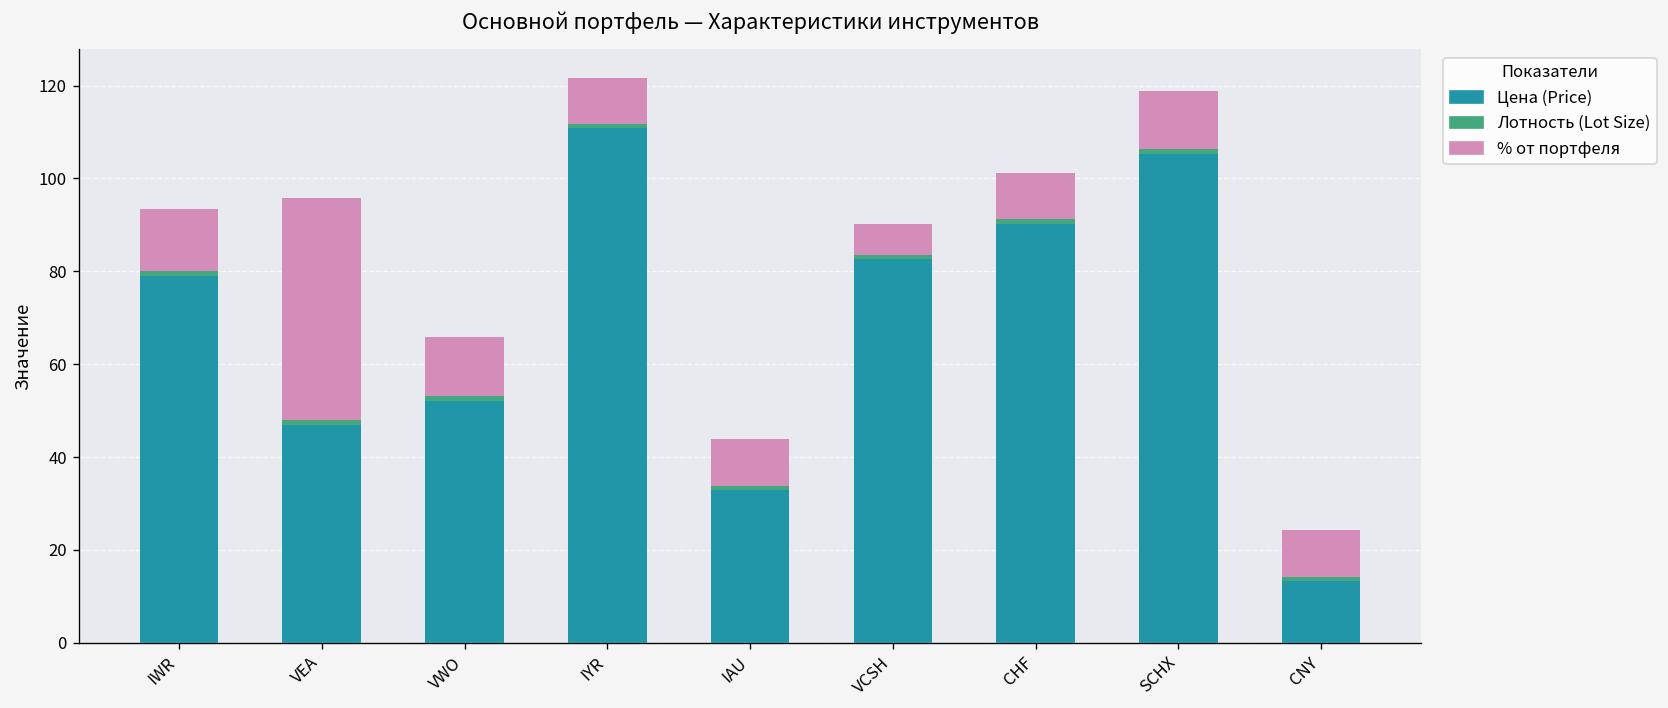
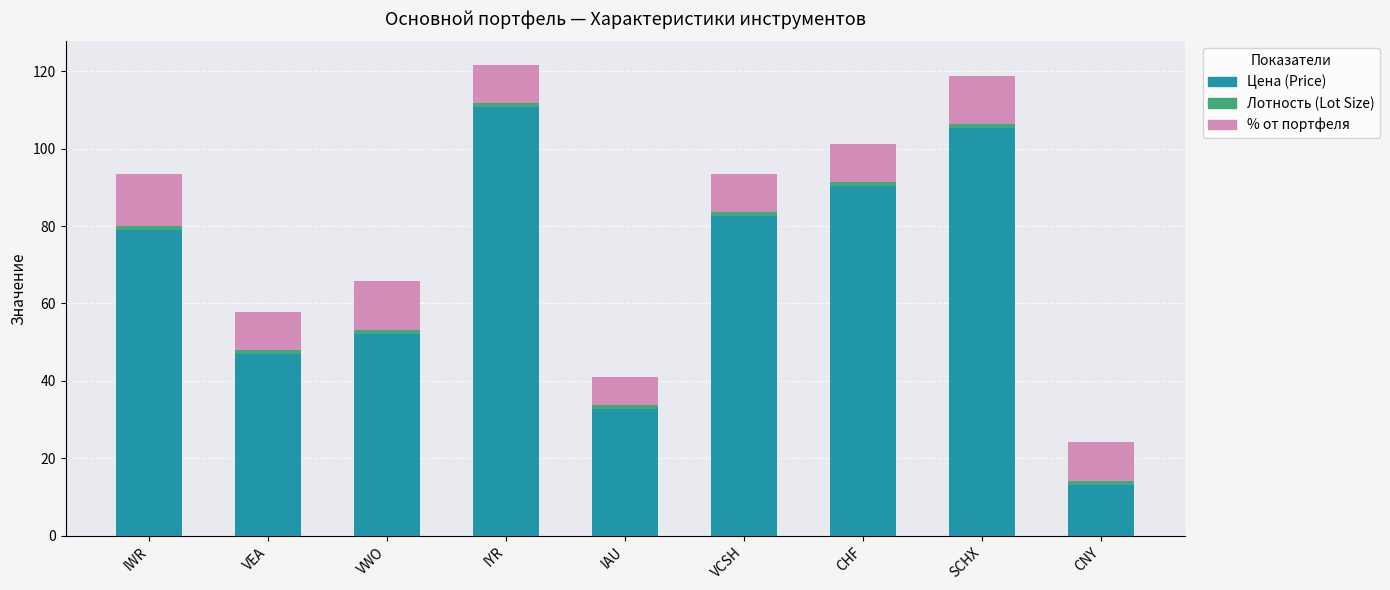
% от портфеля, VEA: 48 -> 10
% от портфеля, IAU: 10 -> 7
% от портфеля, VCSH: 7 -> 10
